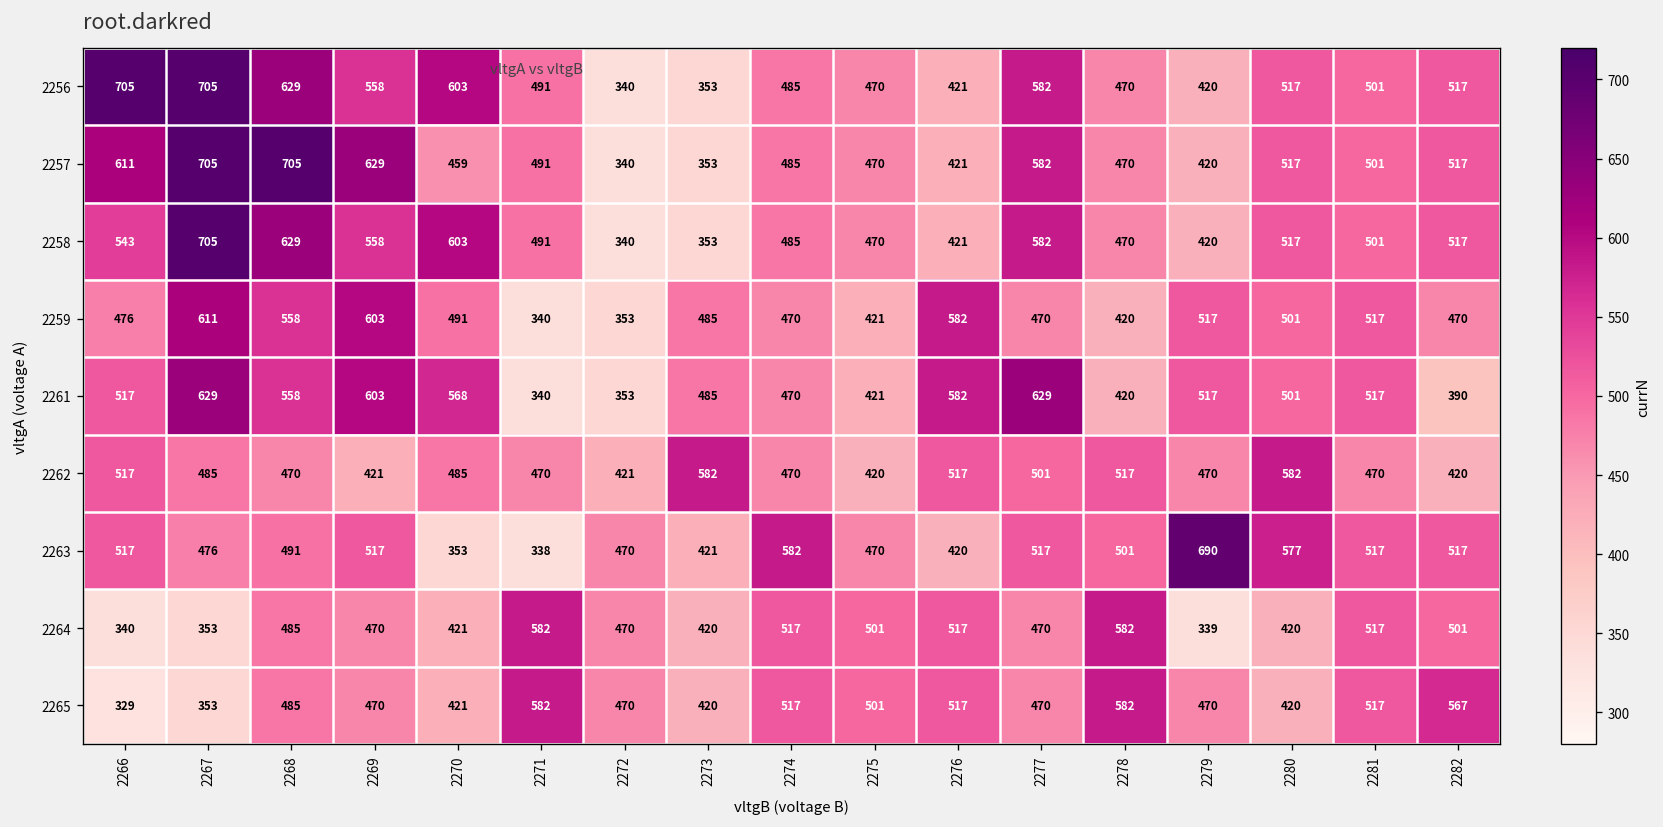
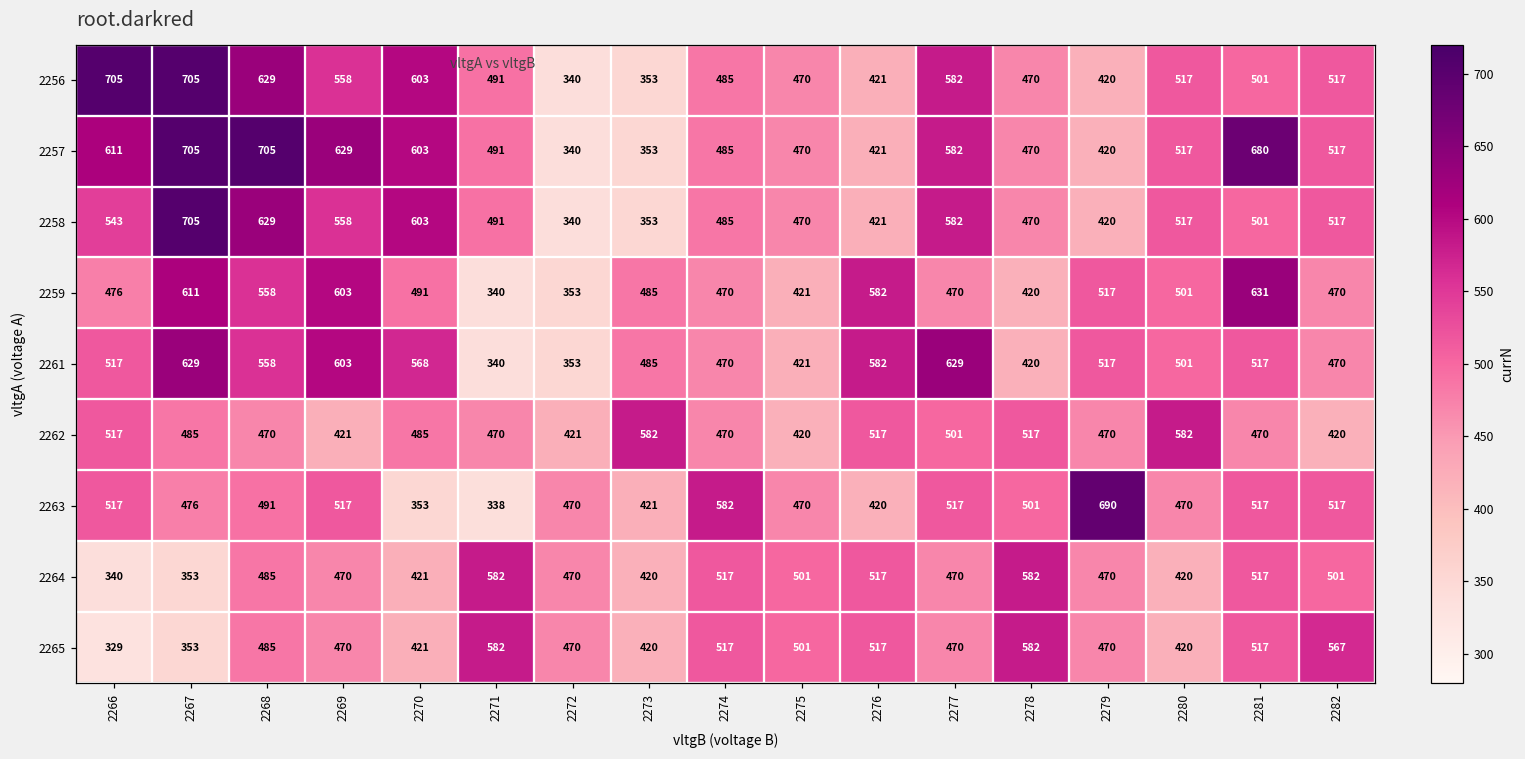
2257, 2270: 459 -> 603
2257, 2281: 501 -> 680
2259, 2281: 517 -> 631
2261, 2282: 390 -> 470
2263, 2280: 577 -> 470
2264, 2279: 339 -> 470
